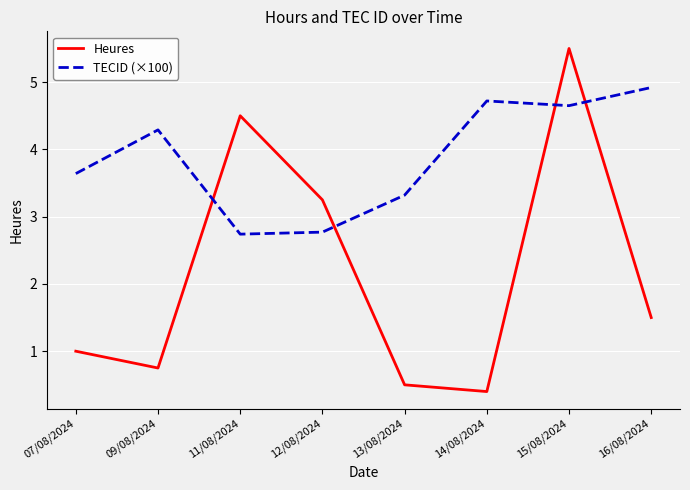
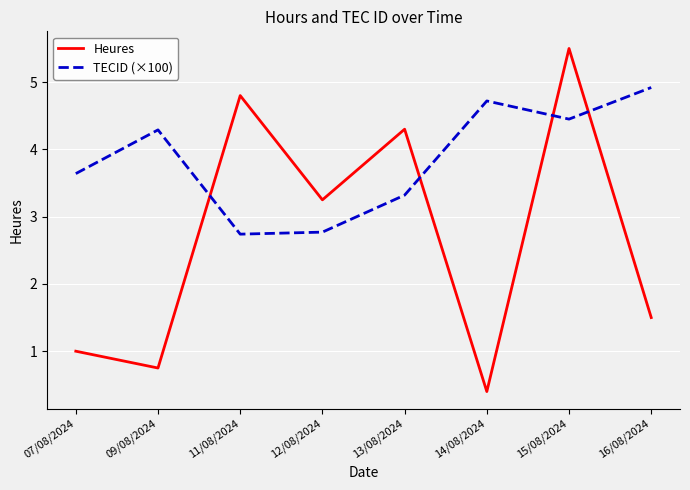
Heures, 11/08/2024: 4.5 -> 4.8
Heures, 13/08/2024: 0.5 -> 4.3
TECID (×100), 15/08/2024: 4.7 -> 4.5
